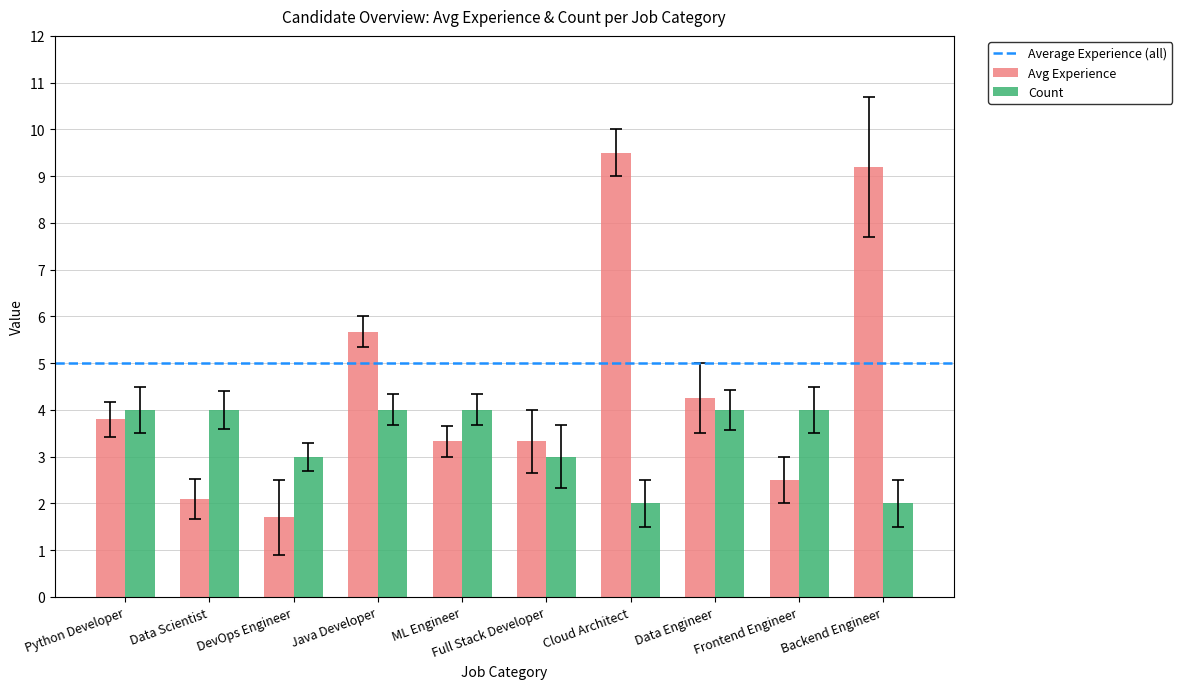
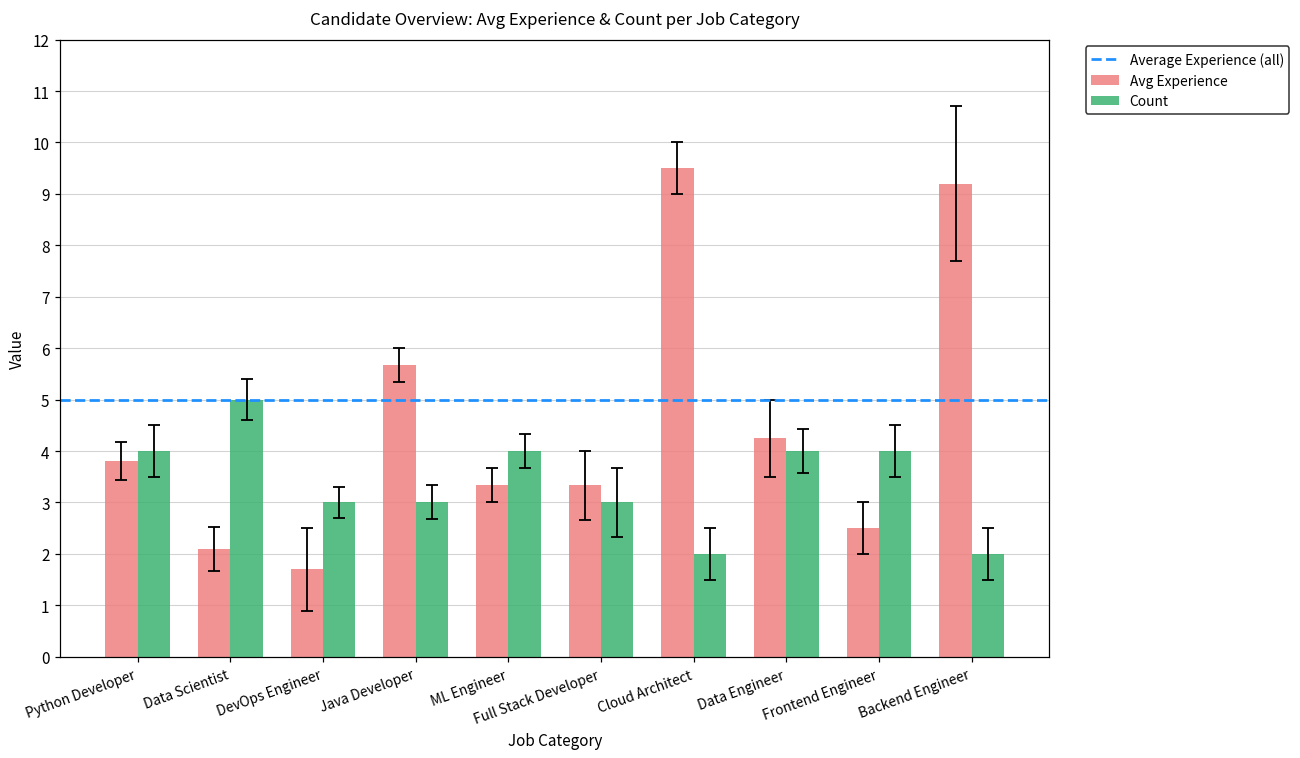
Count, Data Scientist: 4 -> 5
Count, Java Developer: 4 -> 3
